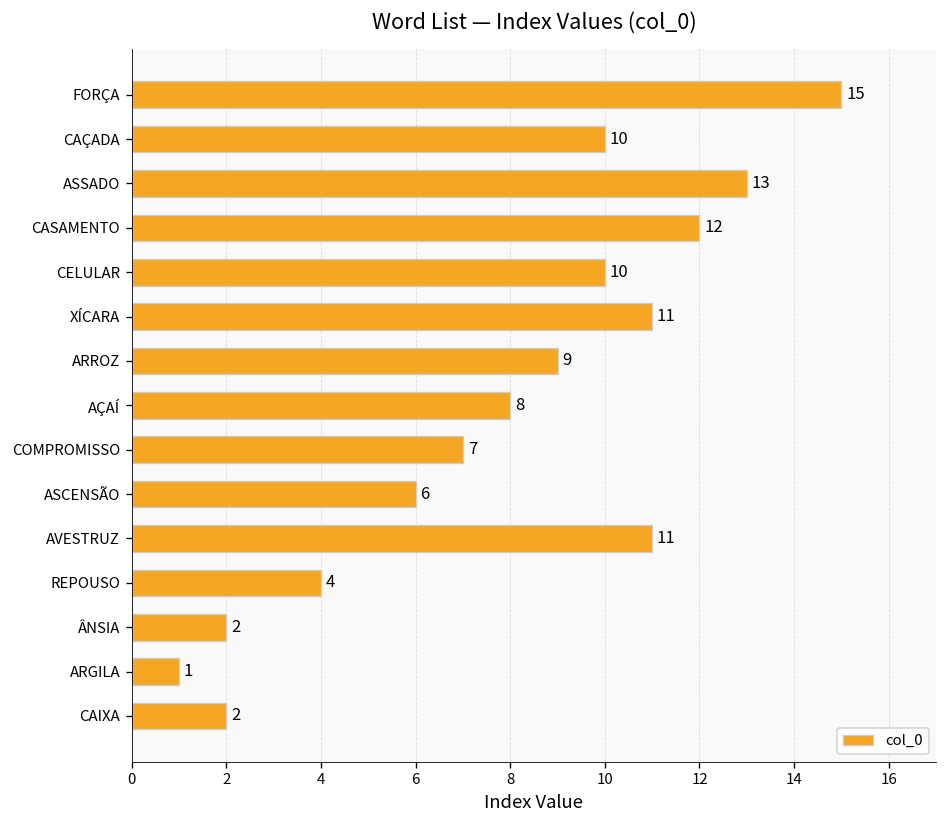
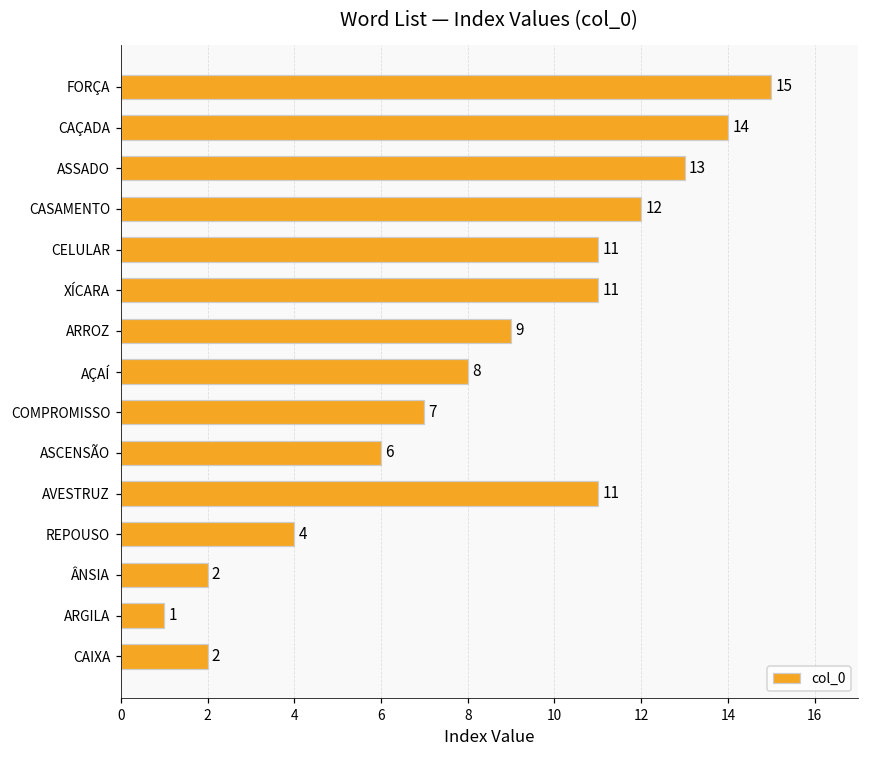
CAÇADA: 10 -> 14
CELULAR: 10 -> 11
